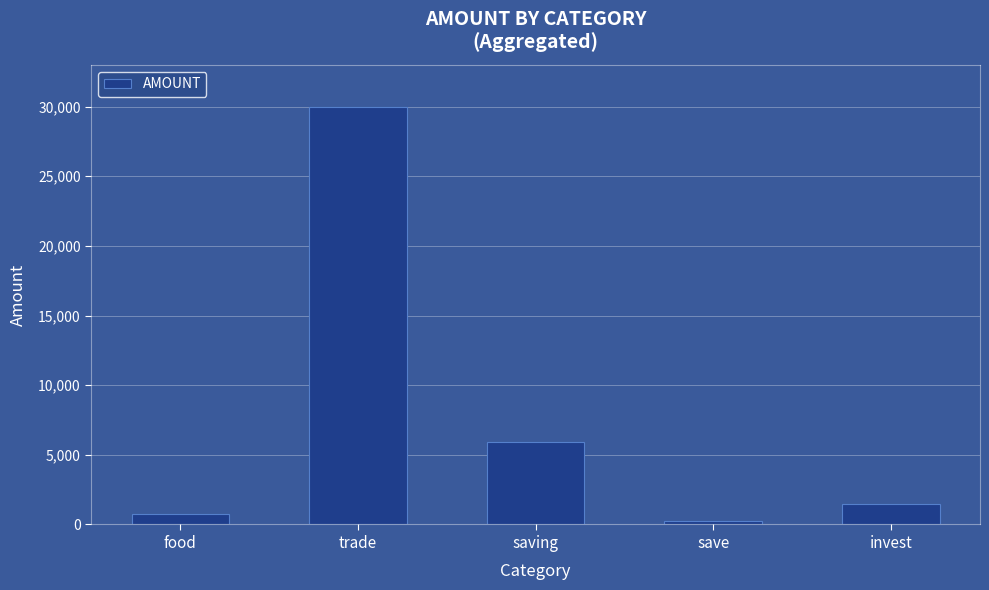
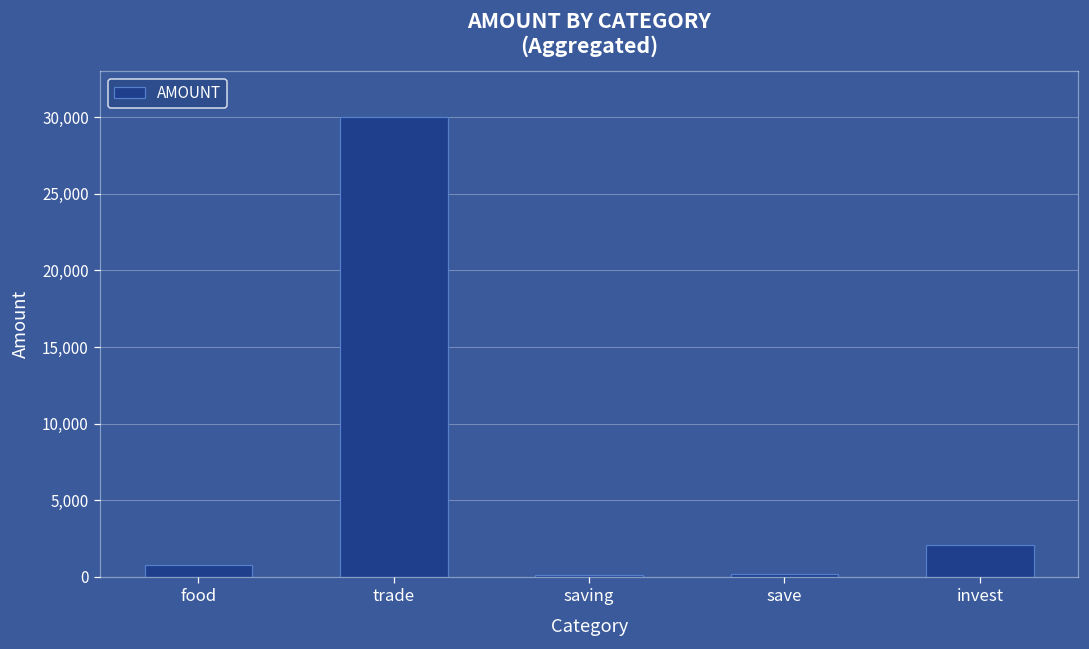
saving: 5,900 -> 100
invest: 1,500 -> 2,100
